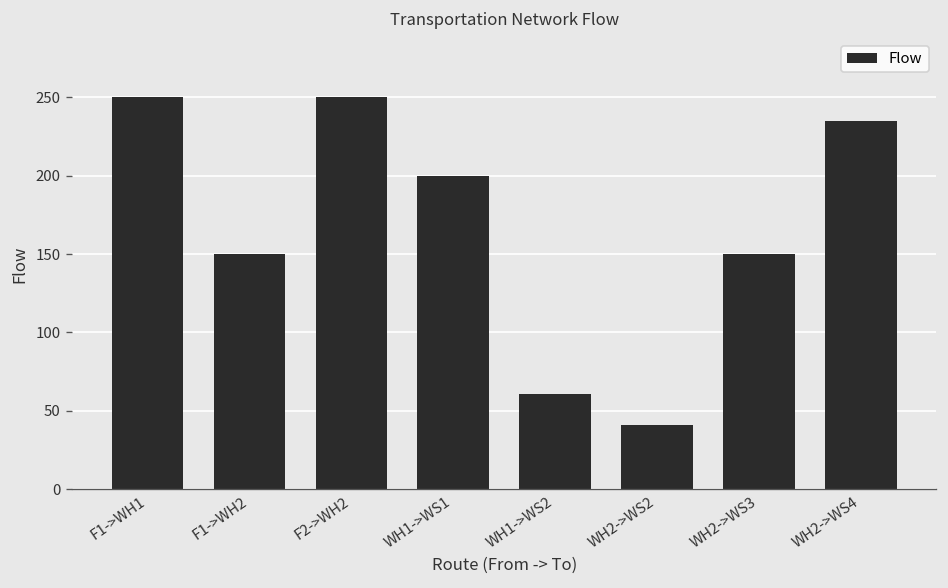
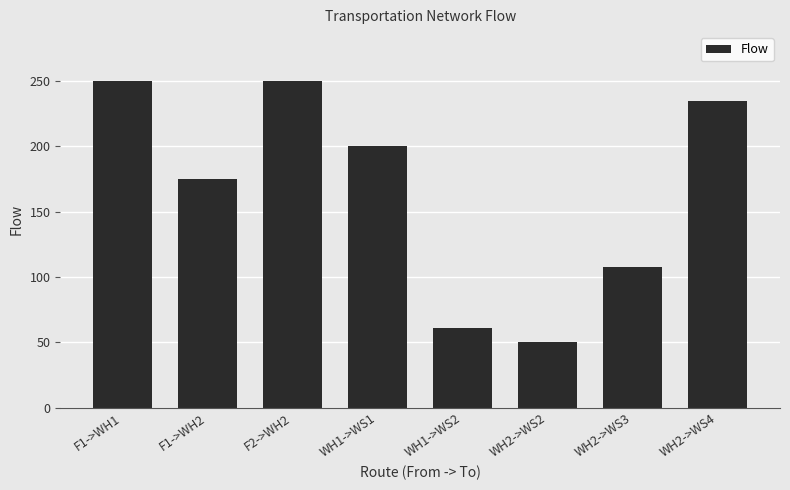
F1->WH2: 150 -> 175
WH2->WS2: 41 -> 50
WH2->WS3: 150 -> 108
